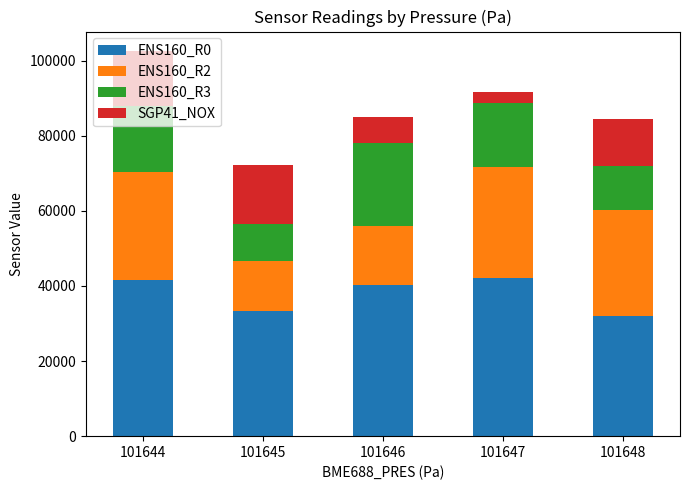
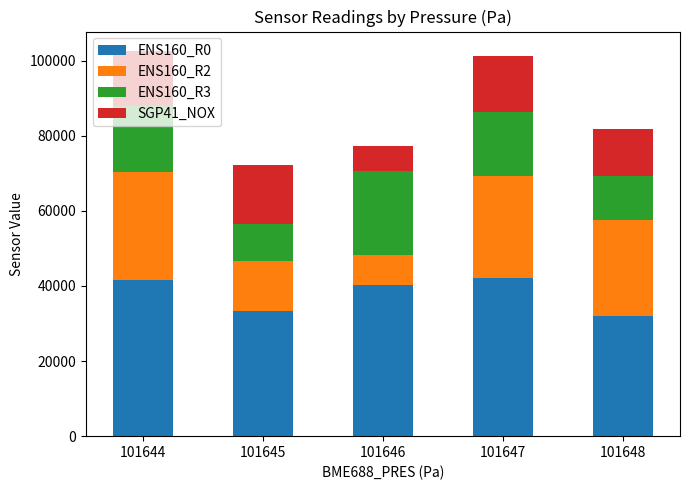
ENS160_R2, 101646: 16000 -> 8000
ENS160_R2, 101647: 30000 -> 27000
SGP41_NOX, 101647: 3000 -> 15000
ENS160_R2, 101648: 28000 -> 25000
